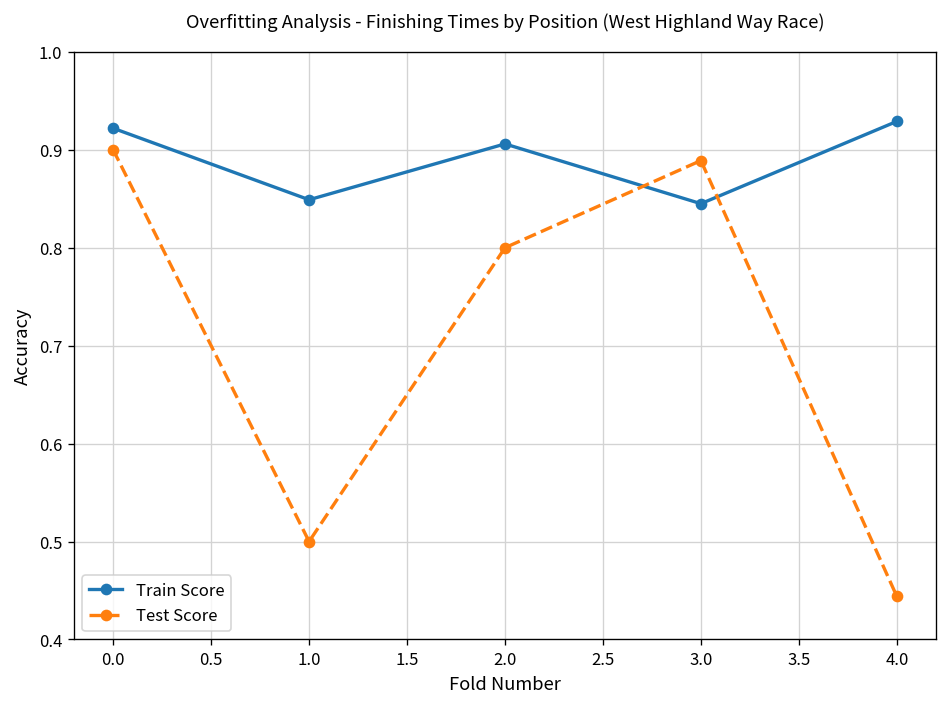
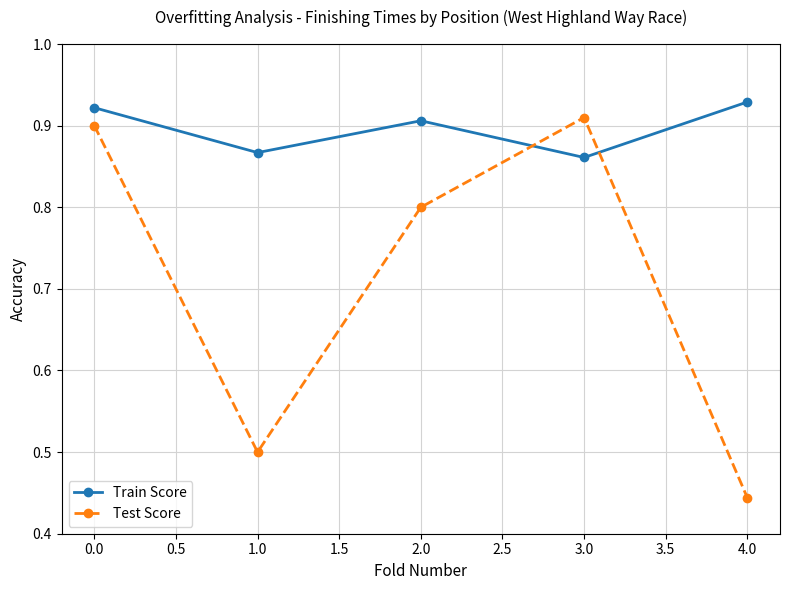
Train Score, 1.0: 0.85 -> 0.87
Train Score, 3.0: 0.85 -> 0.86
Test Score, 3.0: 0.89 -> 0.91
